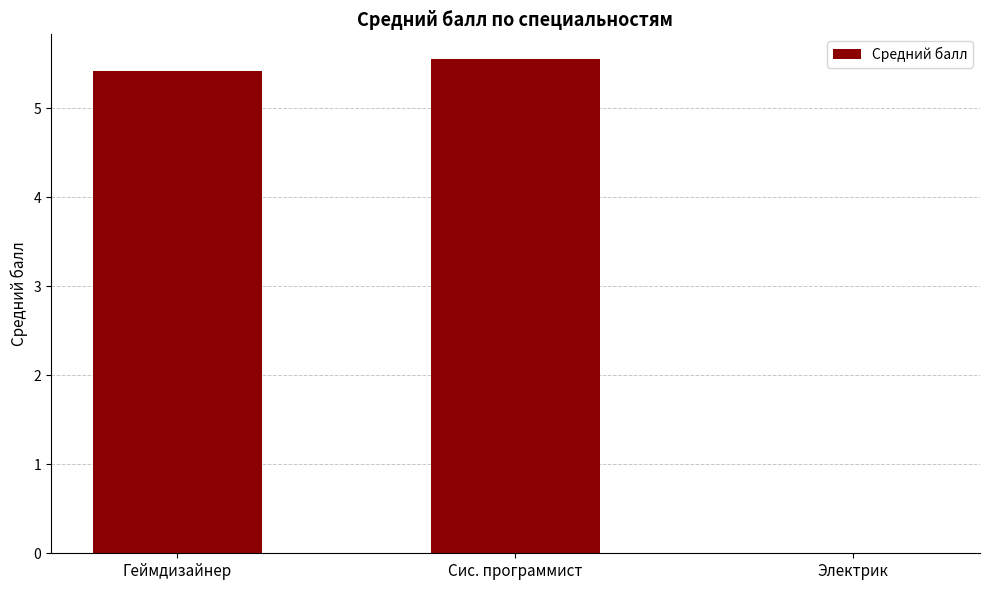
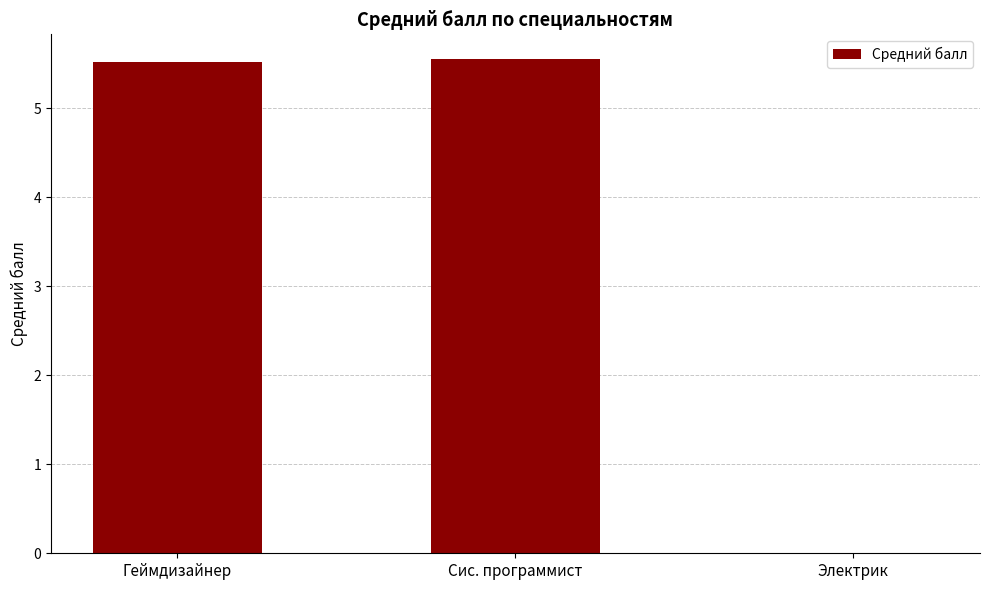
Геймдизайнер: 5.4 -> 5.5
